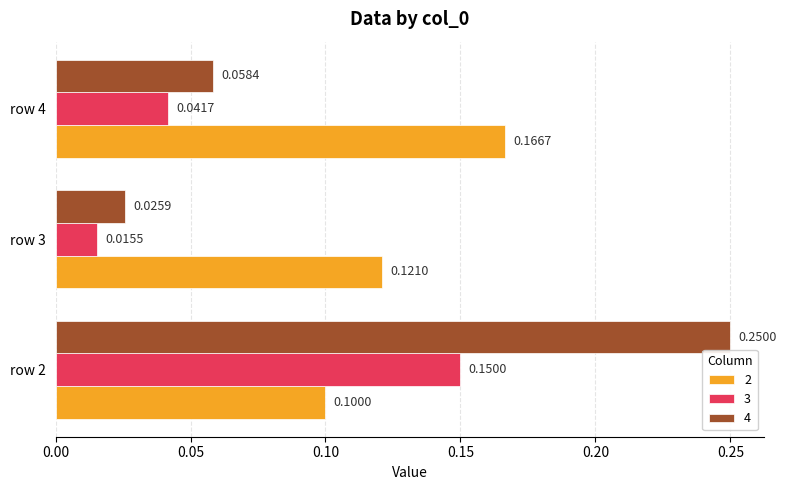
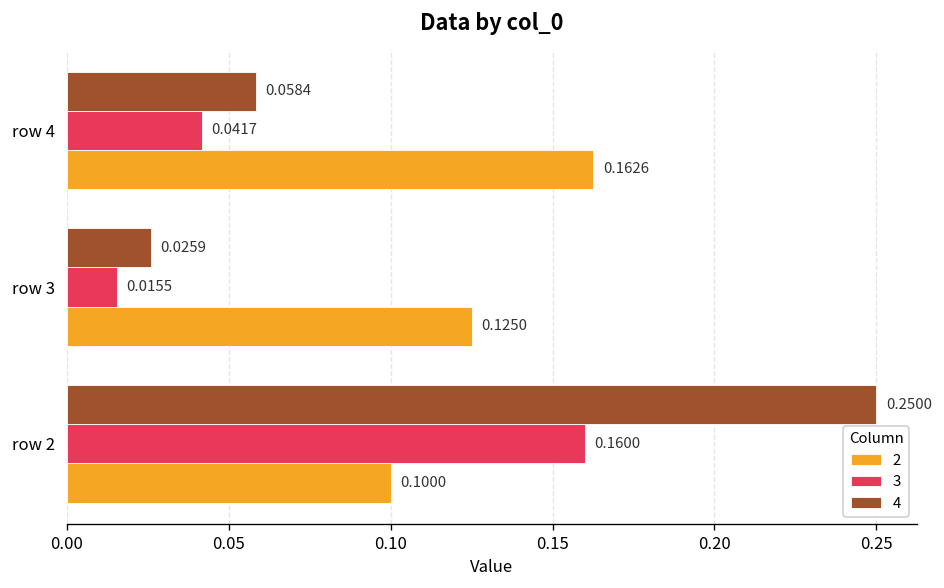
2, row 4: 0.1667 -> 0.1626
2, row 3: 0.1210 -> 0.1250
3, row 2: 0.1500 -> 0.1600
